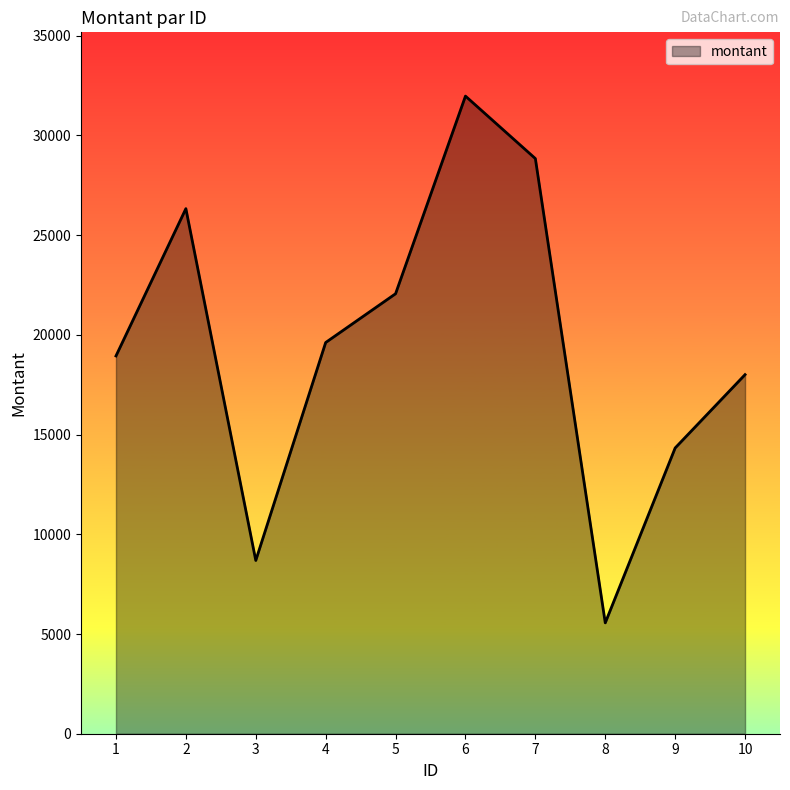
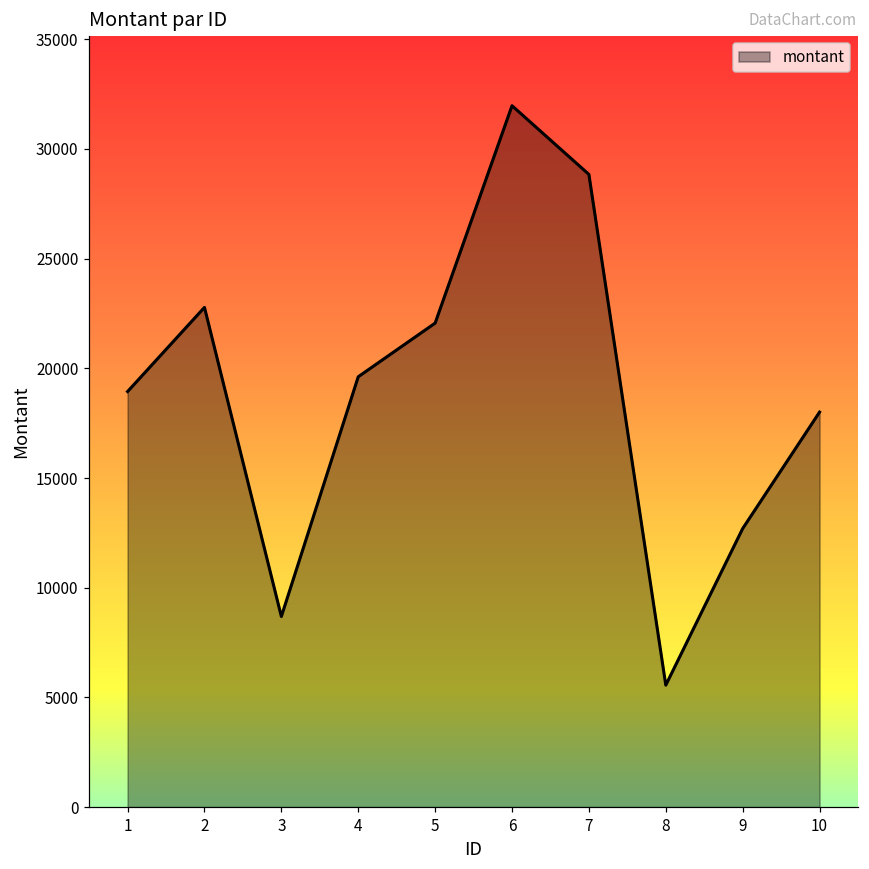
2: 26300 -> 22800
9: 14300 -> 12700
